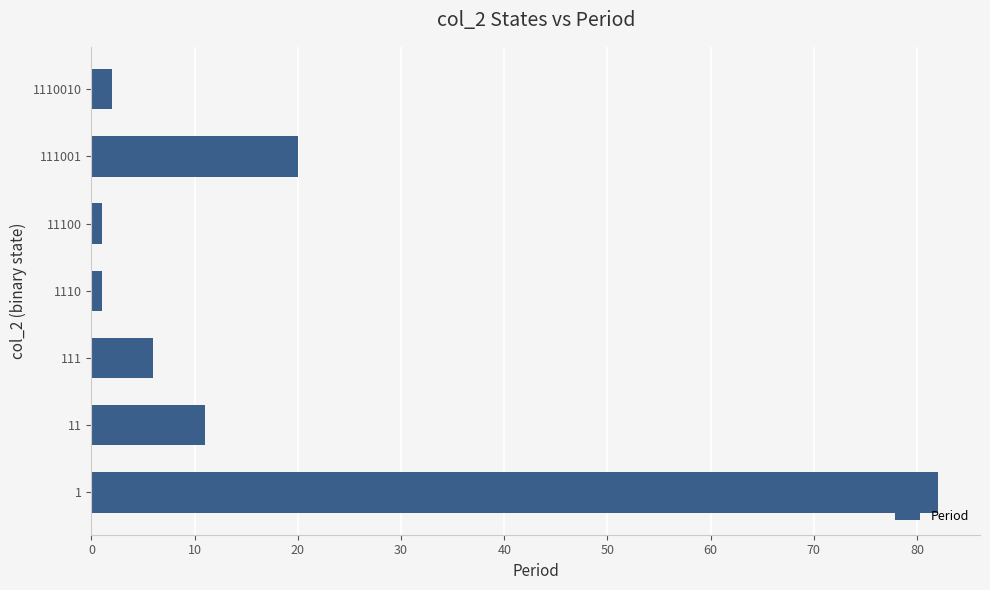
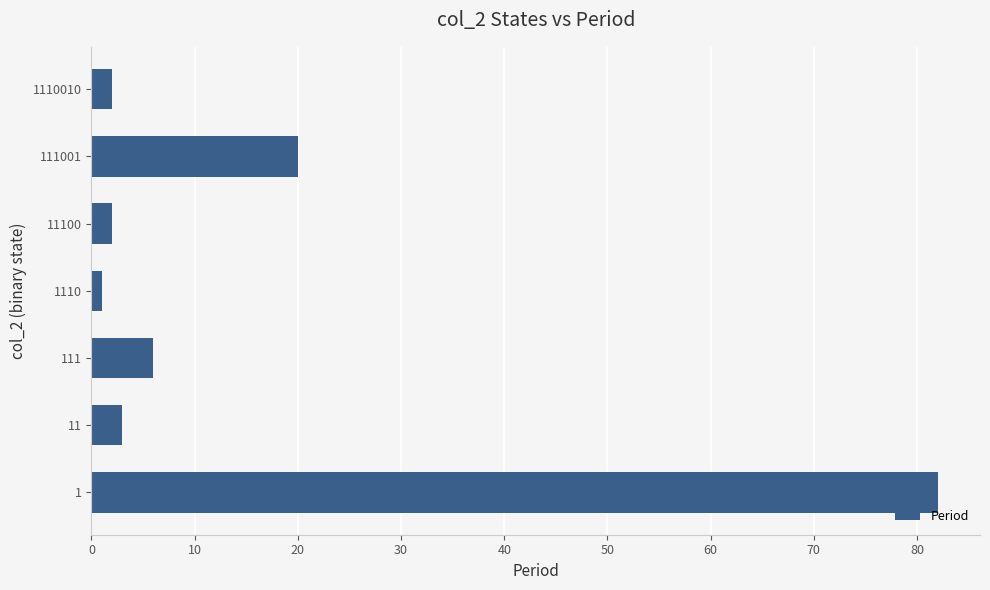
11100: 1 -> 2
11: 11 -> 3
